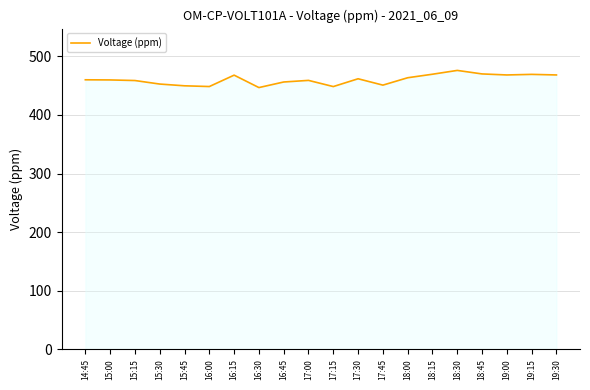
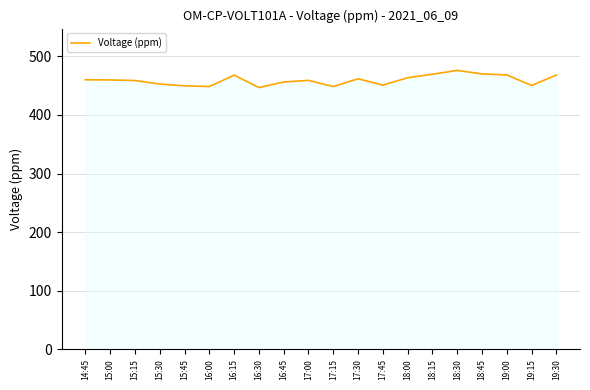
19:15: 470 -> 450
